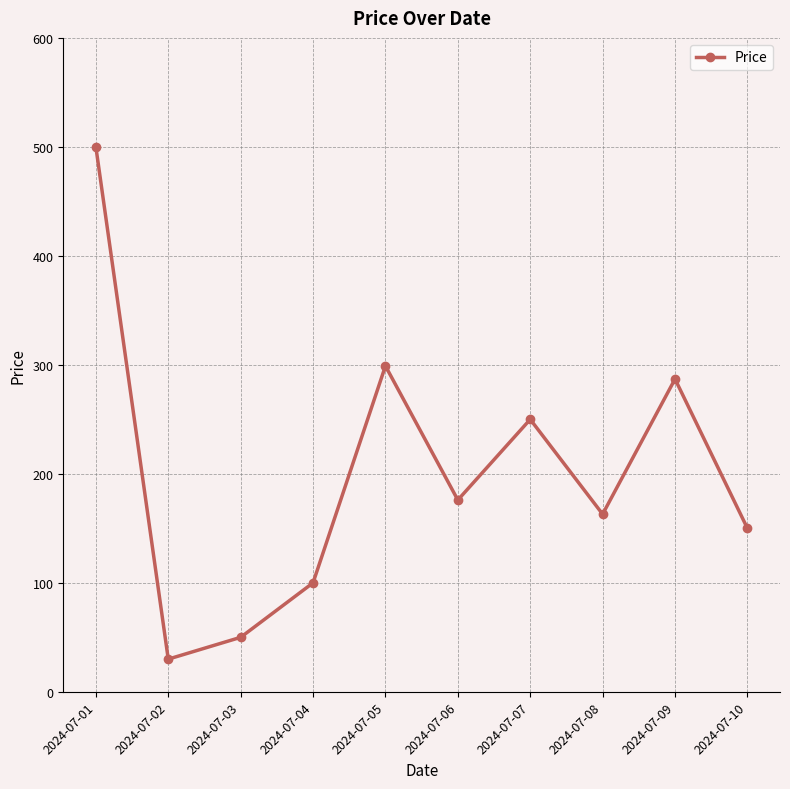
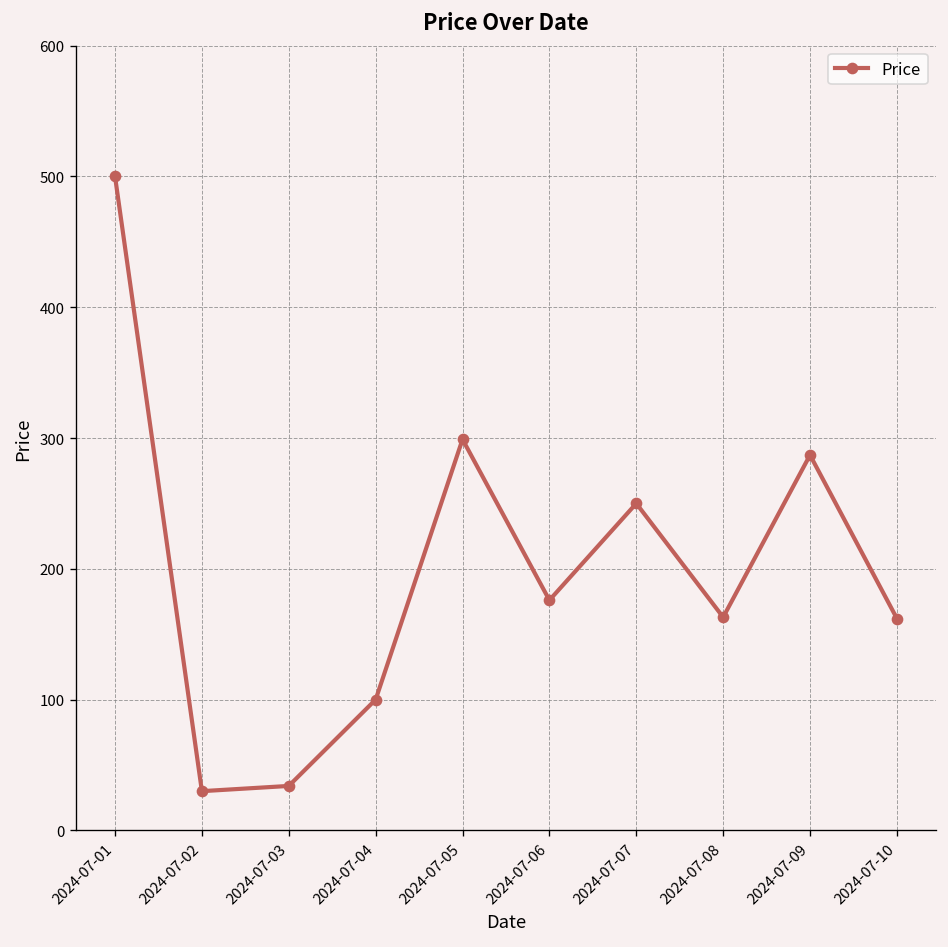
2024-07-03: 50 -> 34
2024-07-10: 150 -> 162
